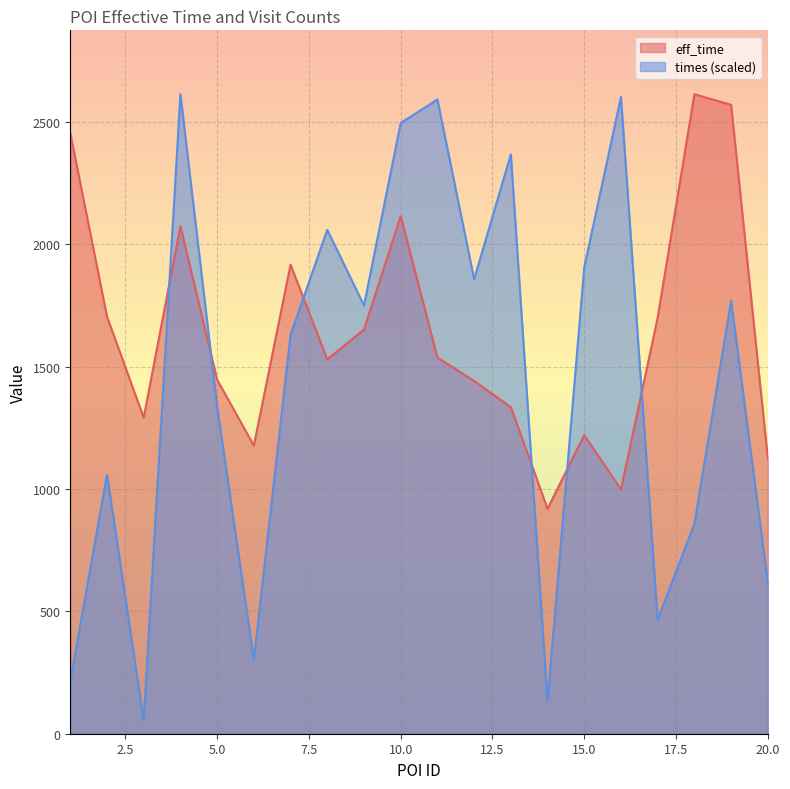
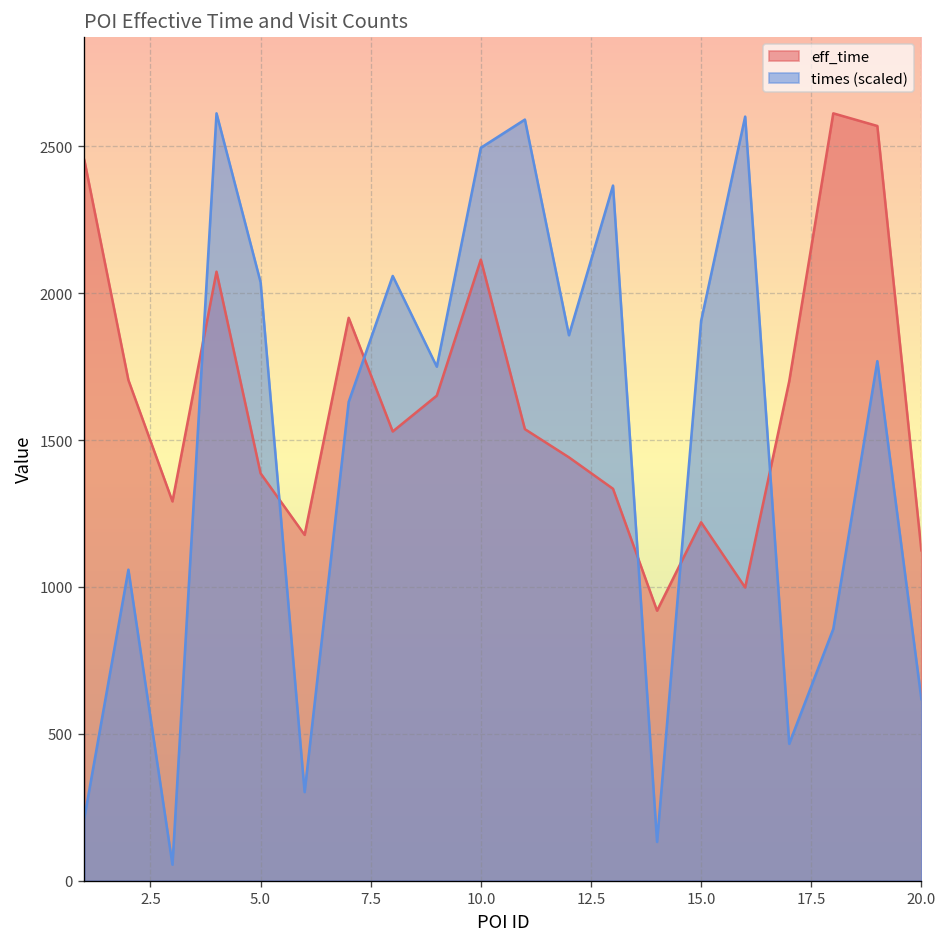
eff_time, 5.0: 1450 -> 1390
times (scaled), 5.0: 1340 -> 2040
